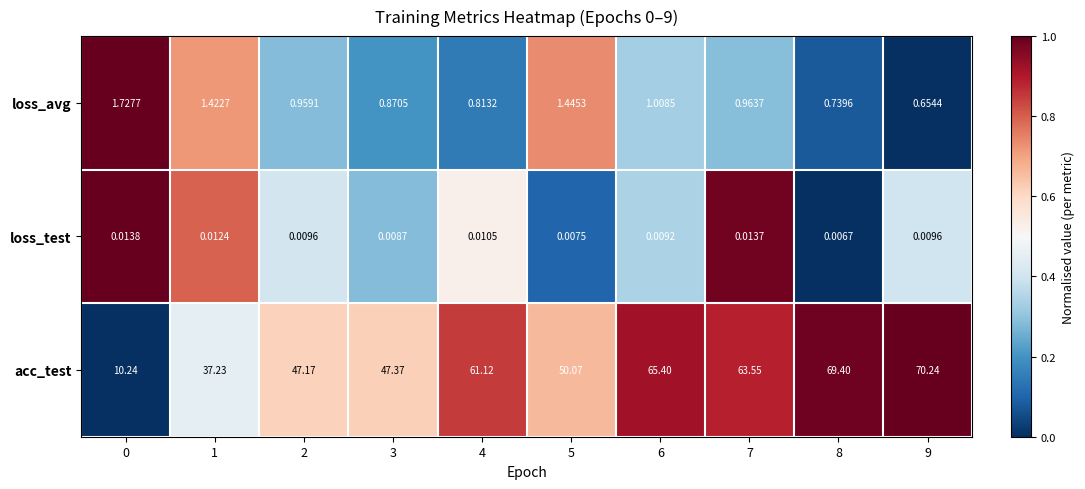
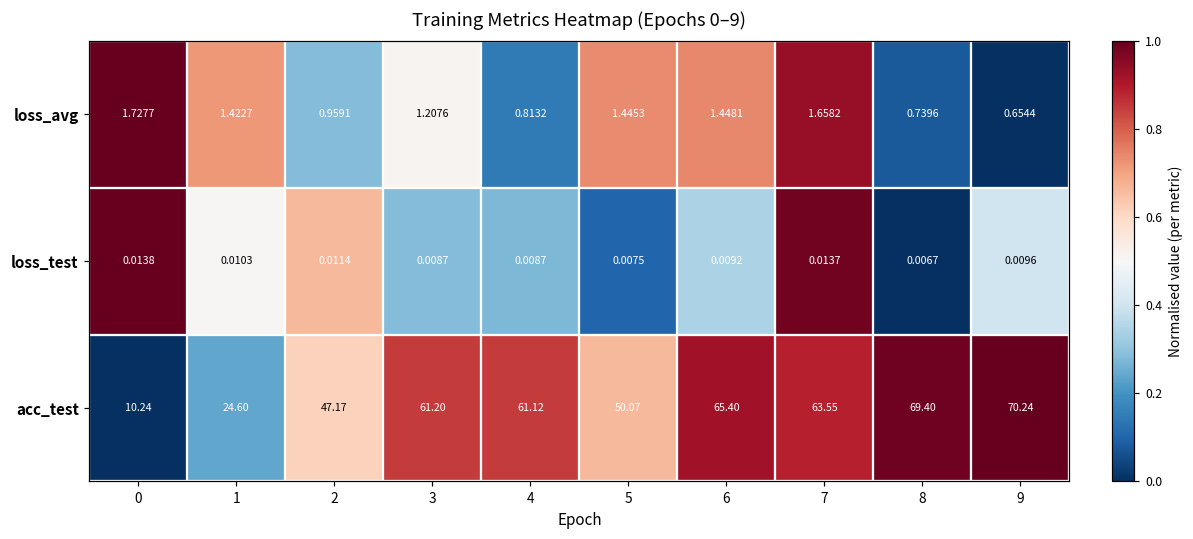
loss_avg, 3: 0.8705 -> 1.2076
loss_avg, 6: 1.0085 -> 1.4481
loss_avg, 7: 0.9637 -> 1.6582
loss_test, 1: 0.0124 -> 0.0103
loss_test, 2: 0.0096 -> 0.0114
loss_test, 4: 0.0105 -> 0.0087
acc_test, 1: 37.23 -> 24.60
acc_test, 3: 47.37 -> 61.20
